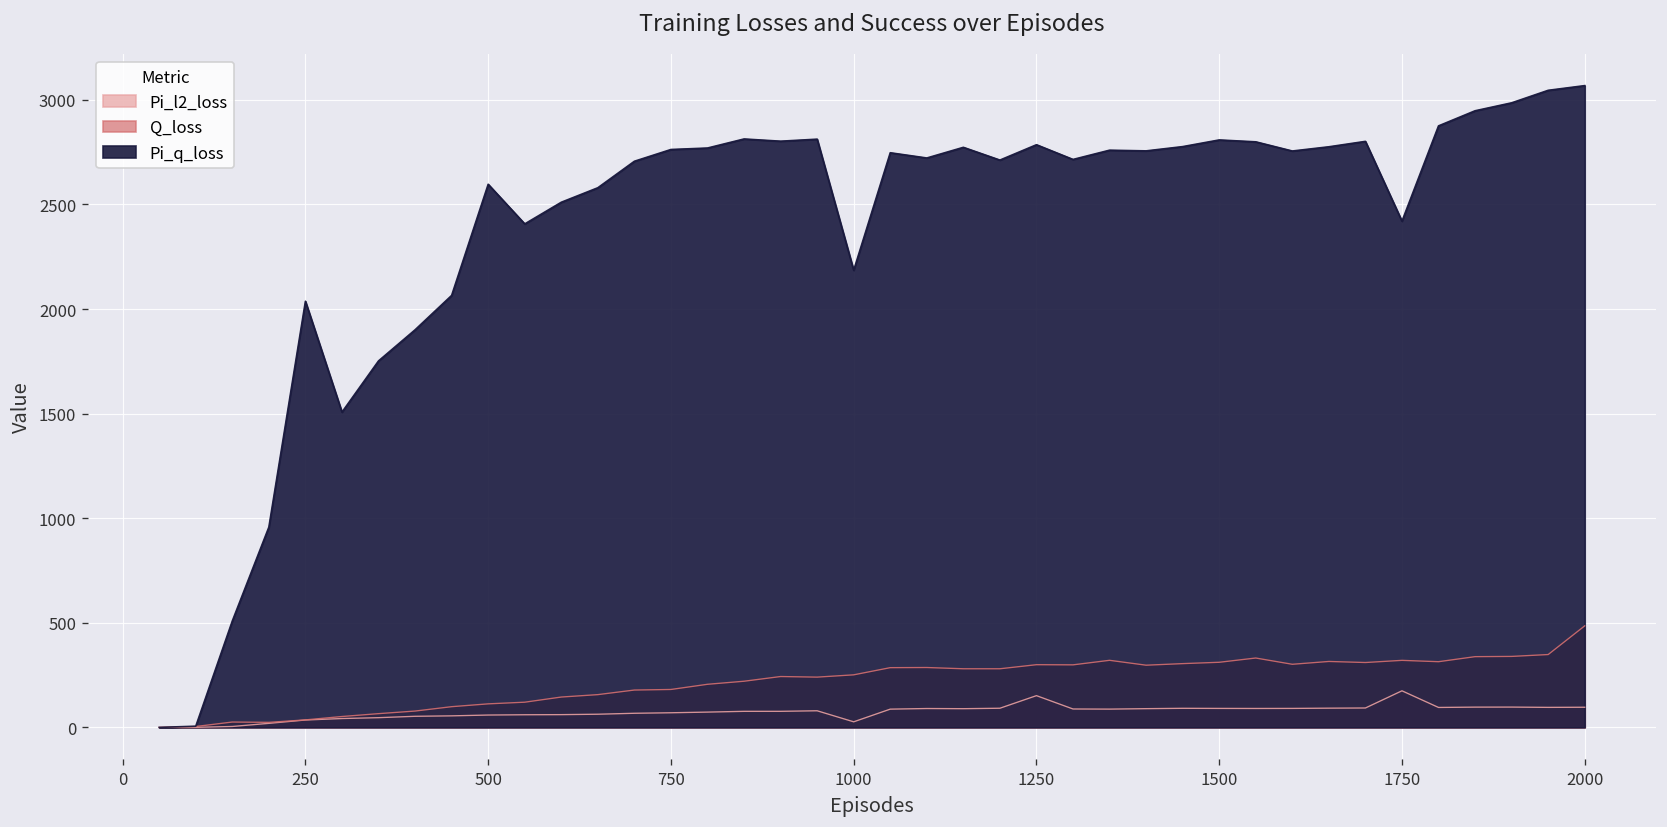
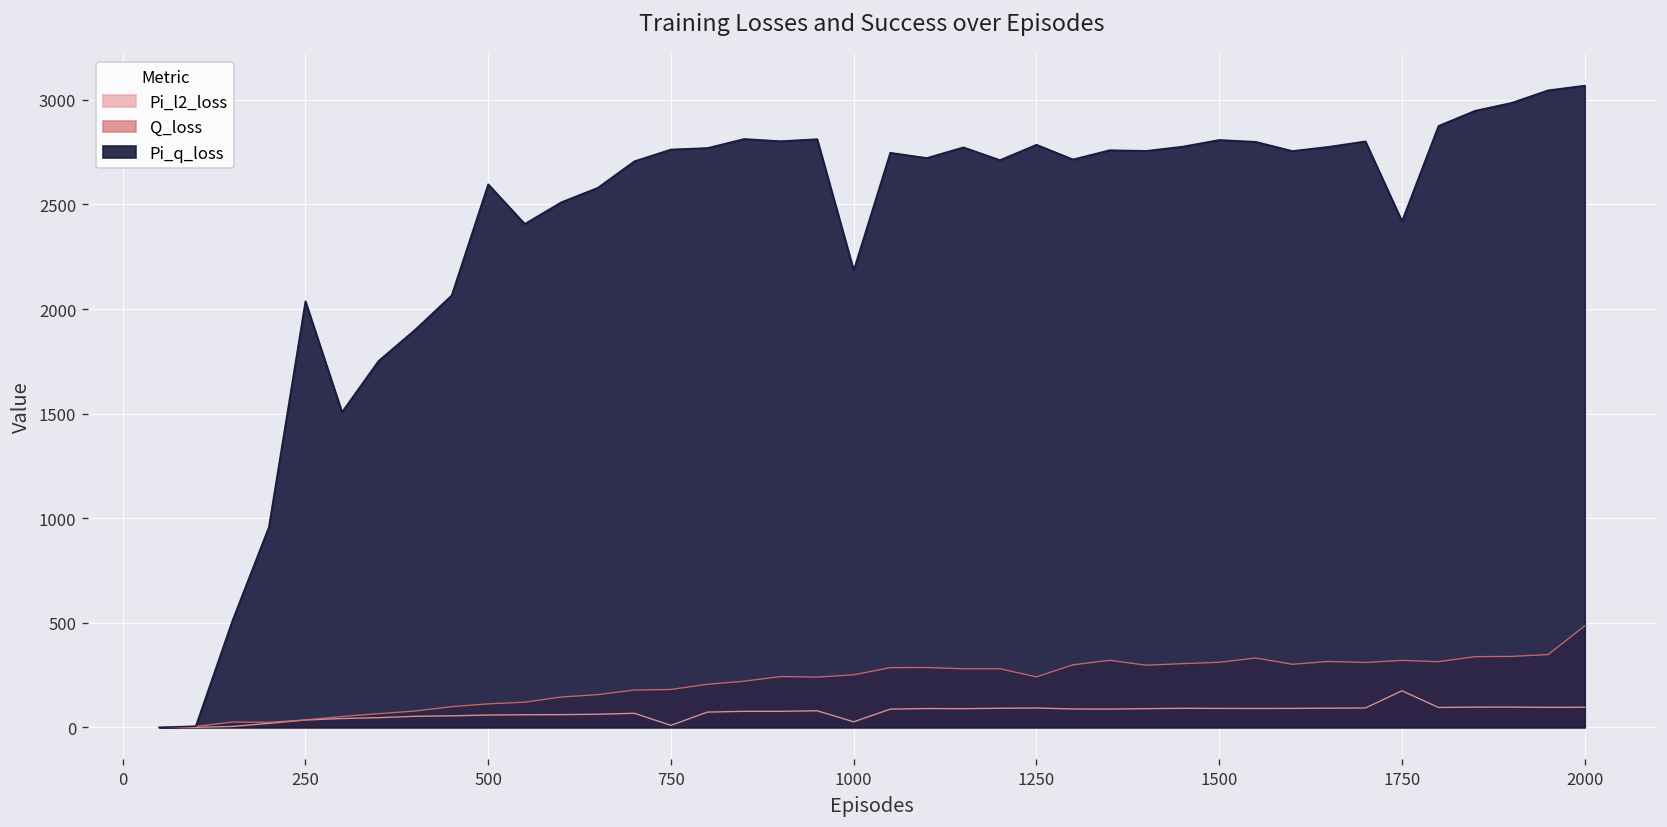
Pi_l2_loss, 750: 70 -> 10
Pi_l2_loss, 1250: 150 -> 90
Q_loss, 1250: 300 -> 240
